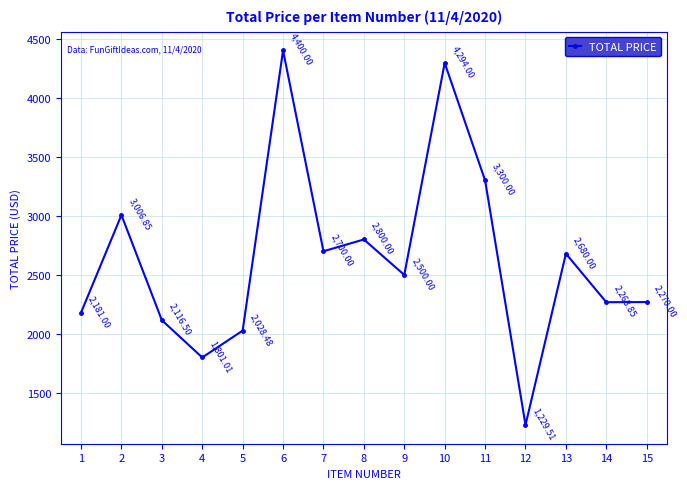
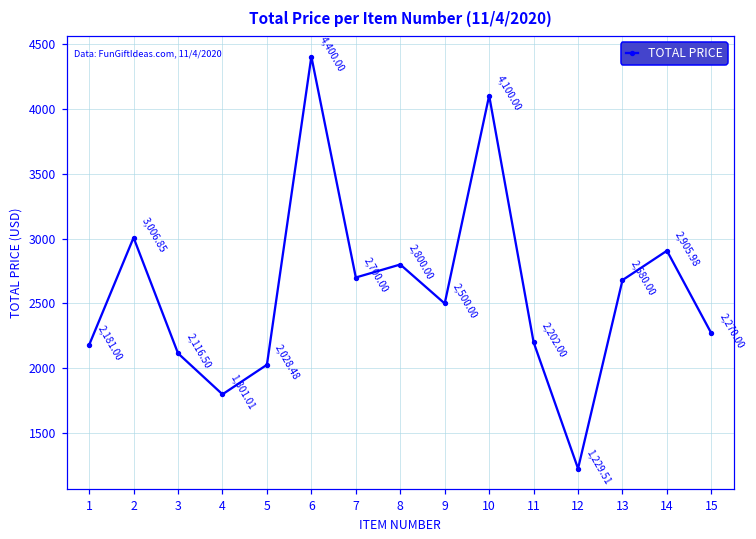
10: 4,294.00 -> 4,100.00
11: 3,300.00 -> 2,202.00
14: 2,268.85 -> 2,905.98
